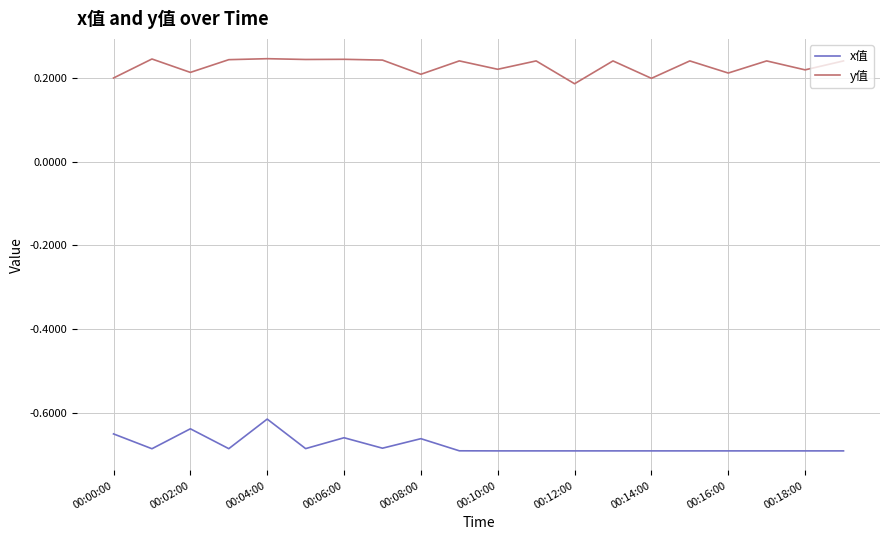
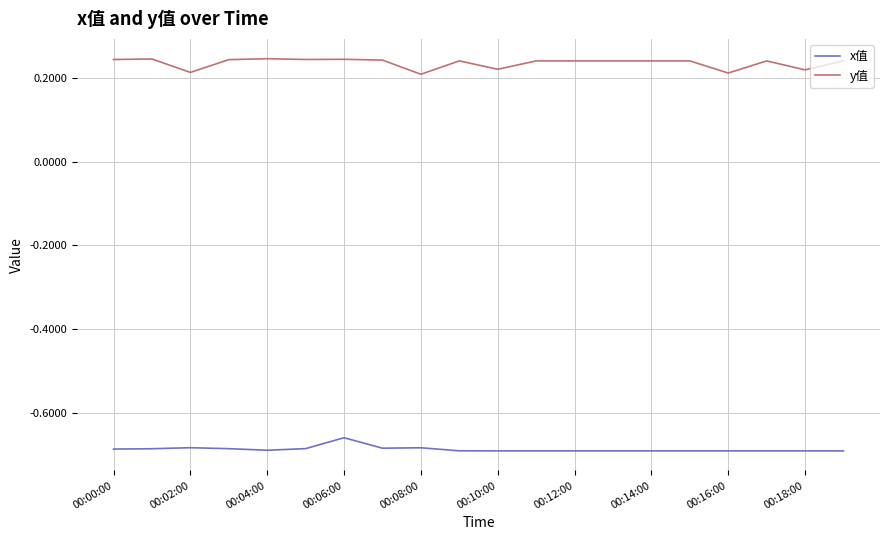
x值, 00:00:00: -0.65 -> -0.69
y值, 00:00:00: 0.20 -> 0.24
x值, 00:02:00: -0.64 -> -0.68
x值, 00:04:00: -0.61 -> -0.69
x值, 00:08:00: -0.66 -> -0.68
y值, 00:12:00: 0.19 -> 0.24
y值, 00:14:00: 0.20 -> 0.24
